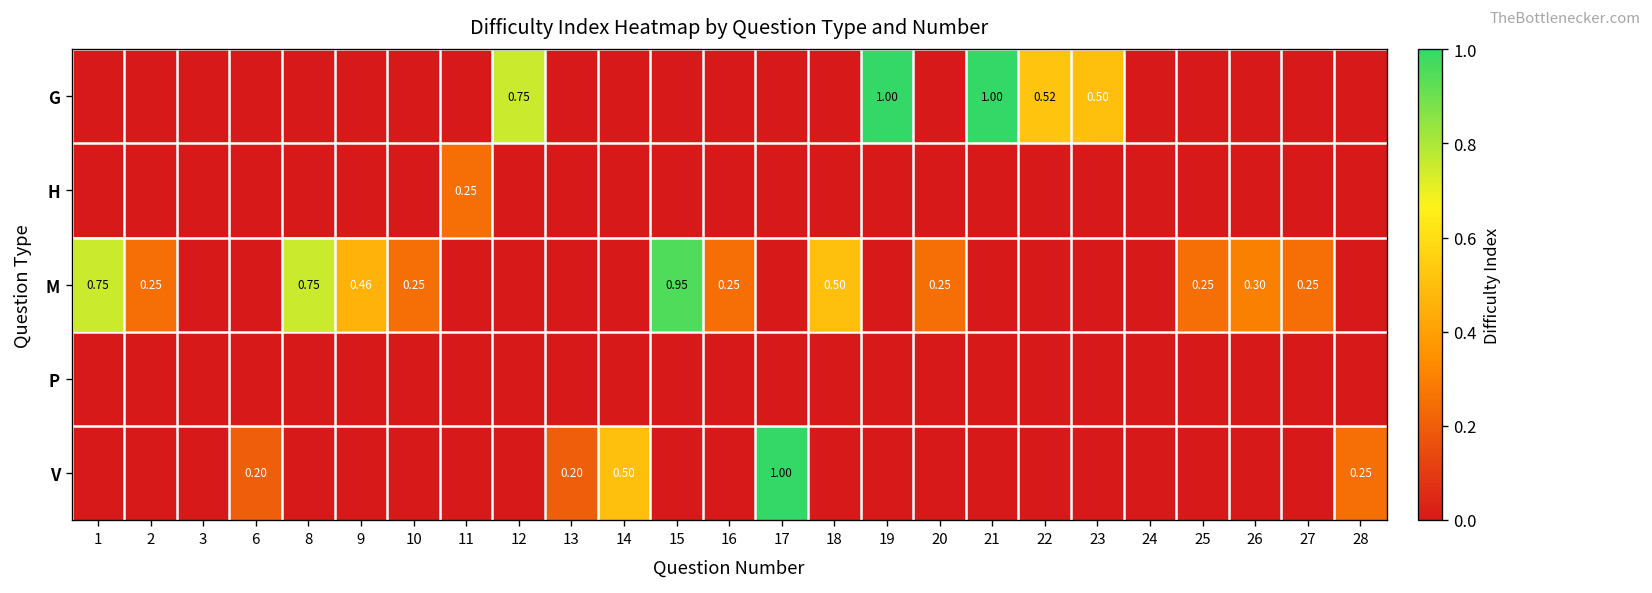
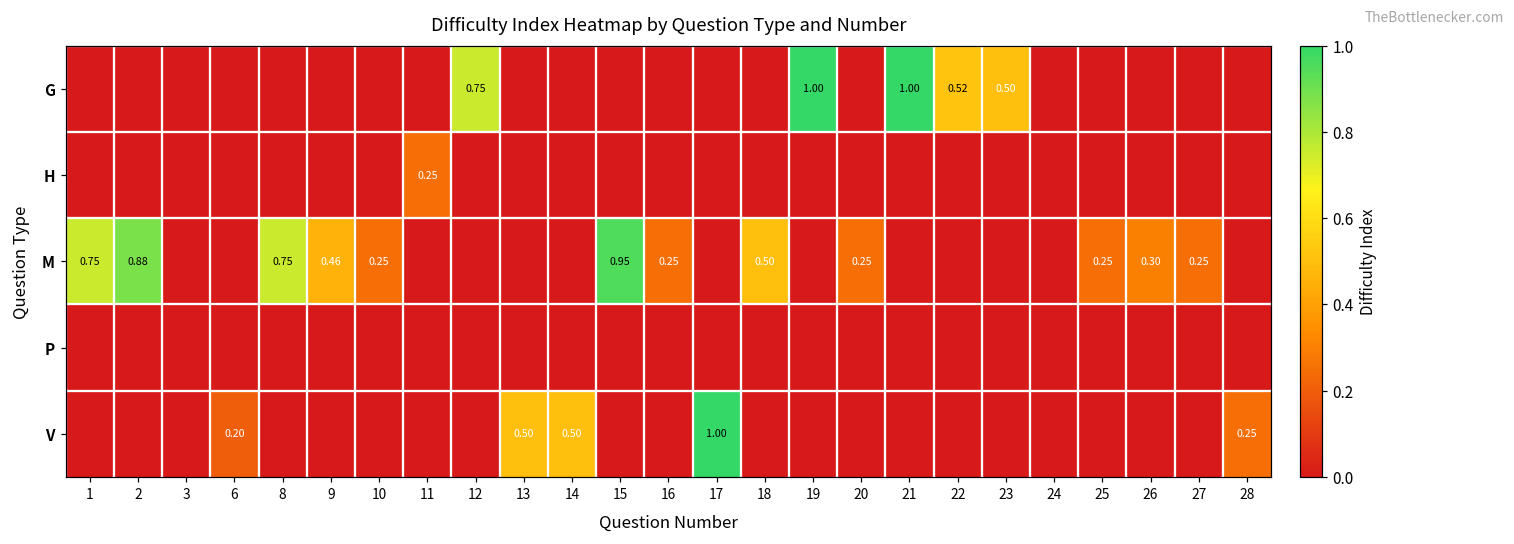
M, 2: 0.25 -> 0.88
V, 13: 0.20 -> 0.50
